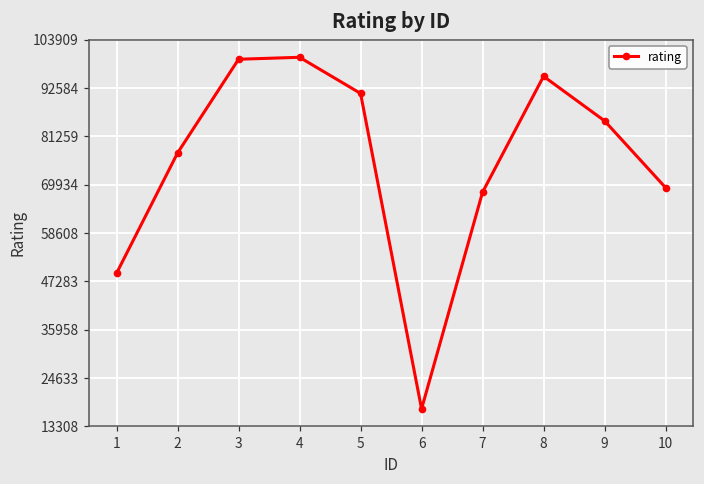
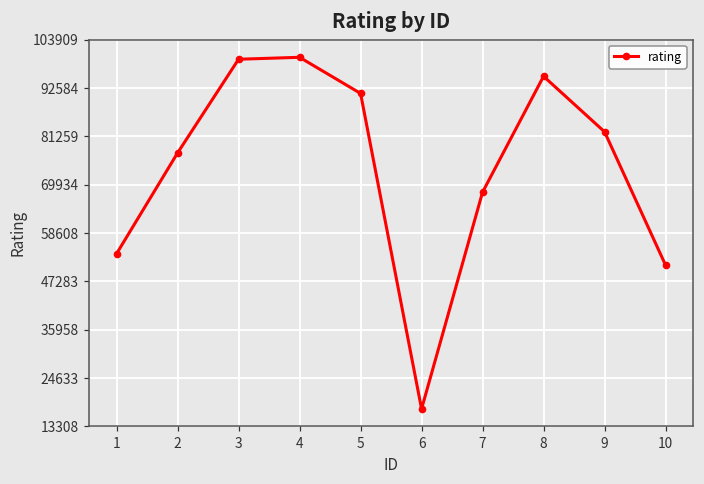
1: 49000 -> 54000
9: 85000 -> 82000
10: 69000 -> 51000
